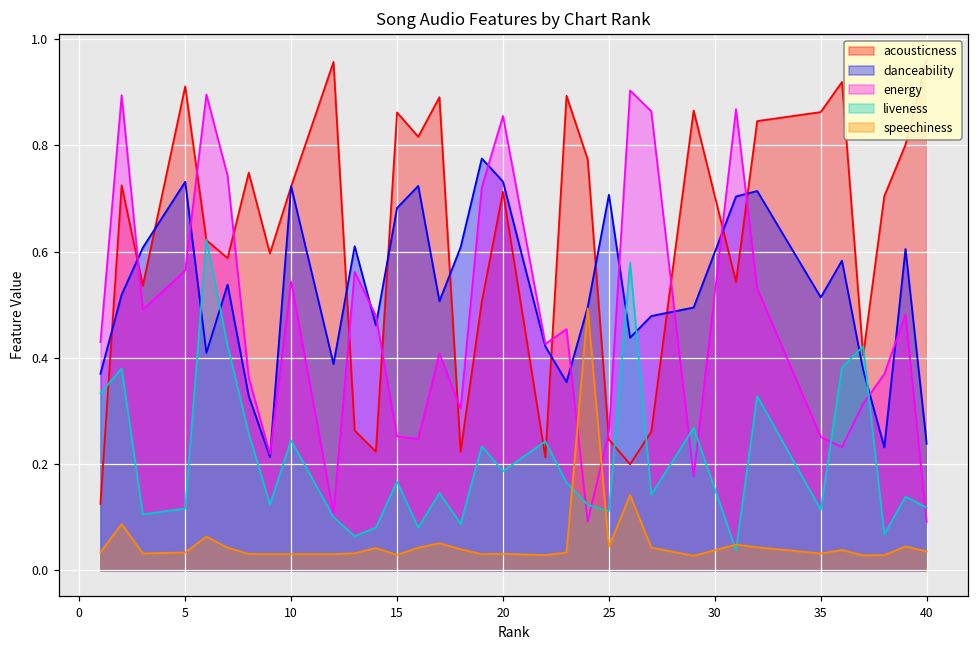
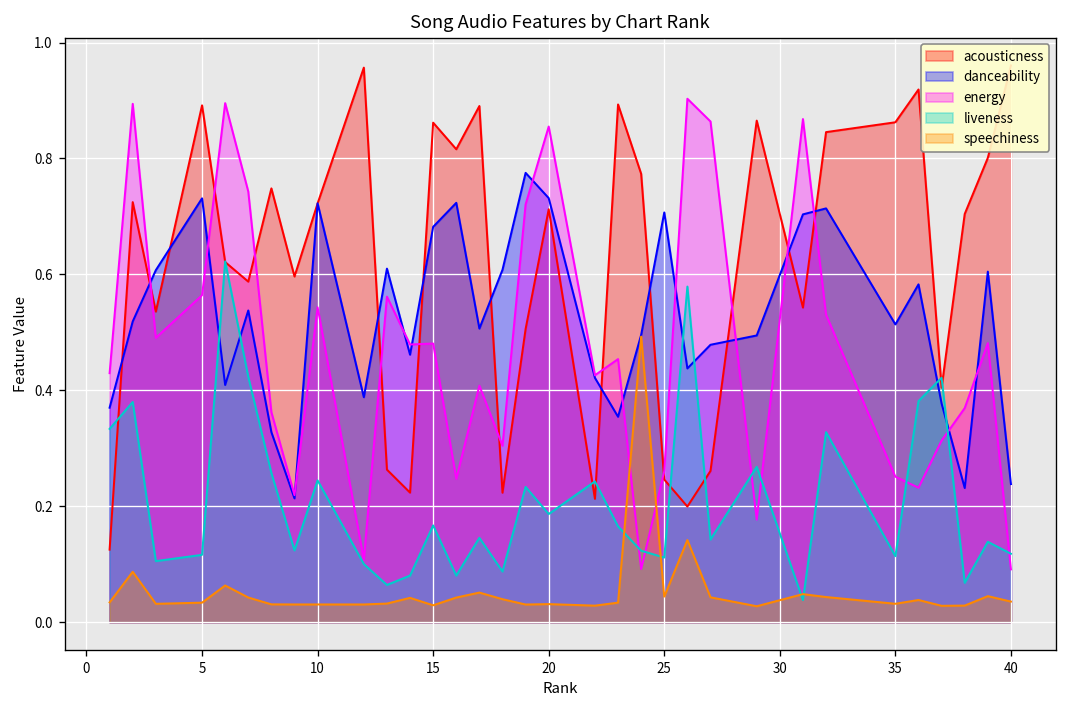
acousticness, 5: 0.91 -> 0.89
energy, 15: 0.25 -> 0.48
